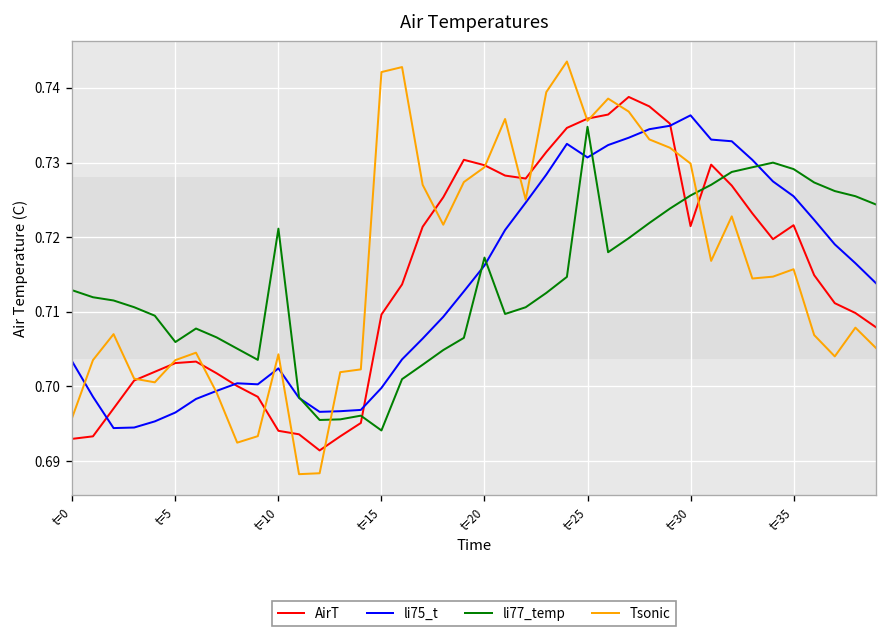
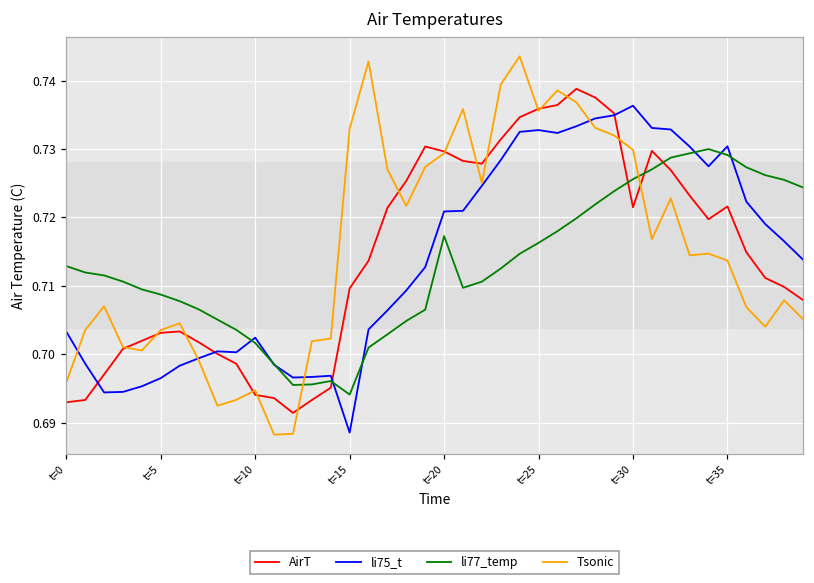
li77_temp, t=5: 0.706 -> 0.709
li77_temp, t=10: 0.721 -> 0.702
Tsonic, t=10: 0.704 -> 0.695
li75_t, t=15: 0.700 -> 0.689
Tsonic, t=15: 0.742 -> 0.733
li75_t, t=20: 0.716 -> 0.721
li75_t, t=25: 0.731 -> 0.733
li77_temp, t=25: 0.735 -> 0.716
li75_t, t=35: 0.725 -> 0.730
Tsonic, t=35: 0.716 -> 0.714
